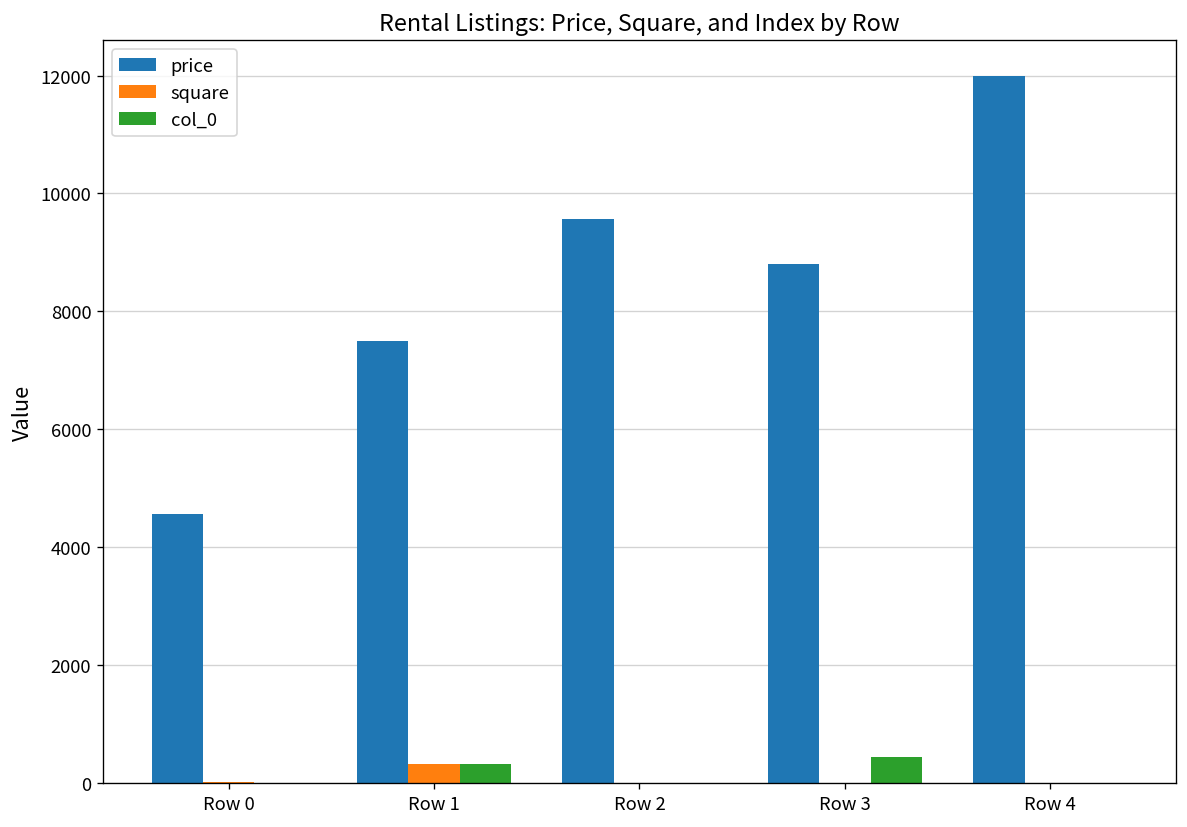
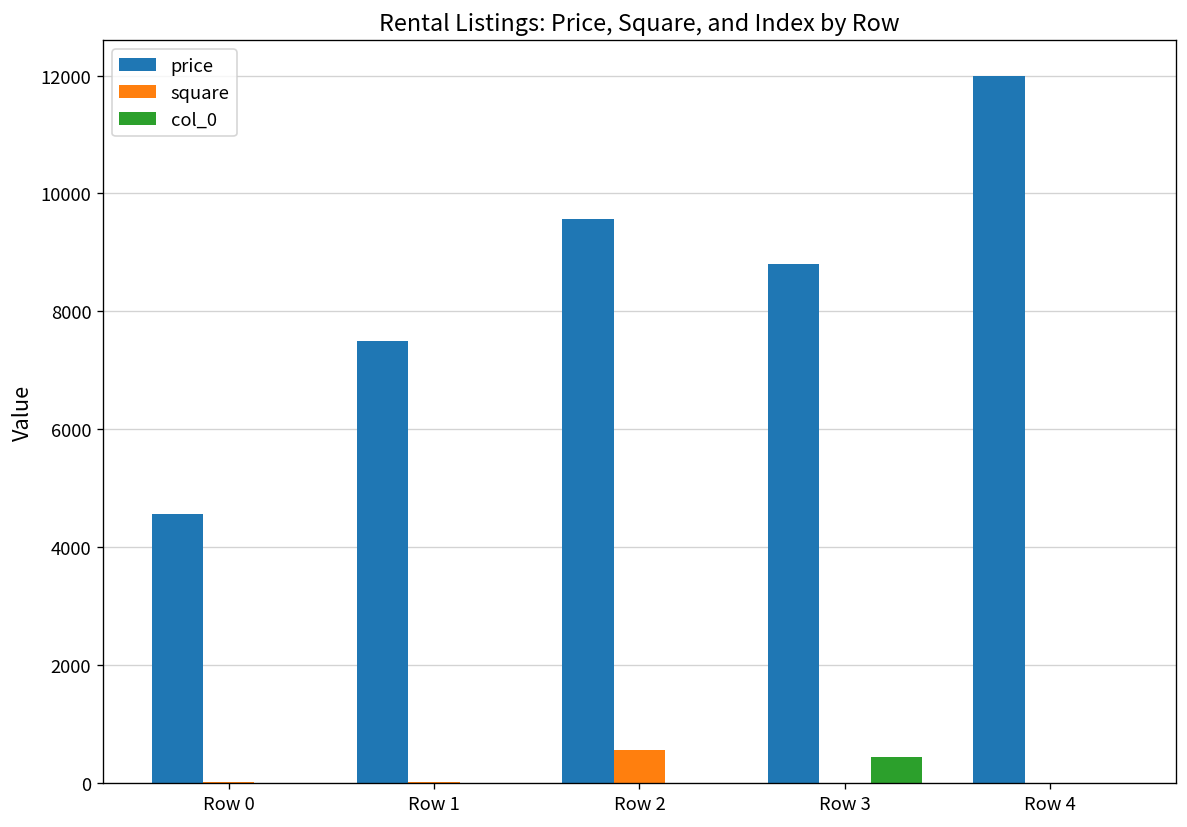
square, Row 1: 300 -> 0
col_0, Row 1: 300 -> 0
square, Row 2: 0 -> 600
